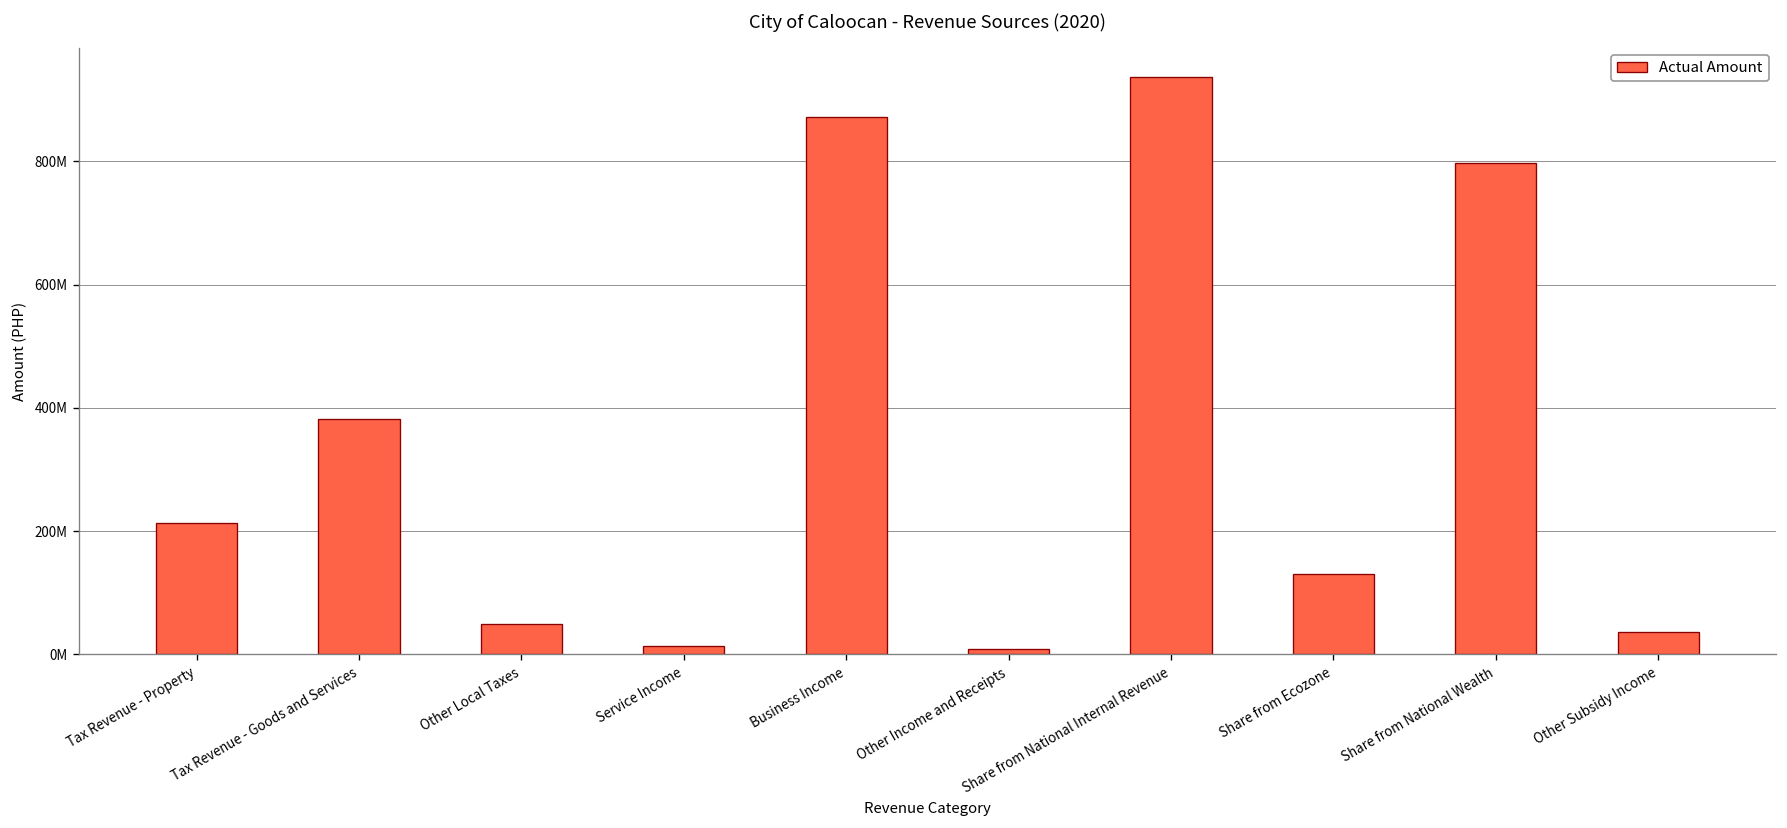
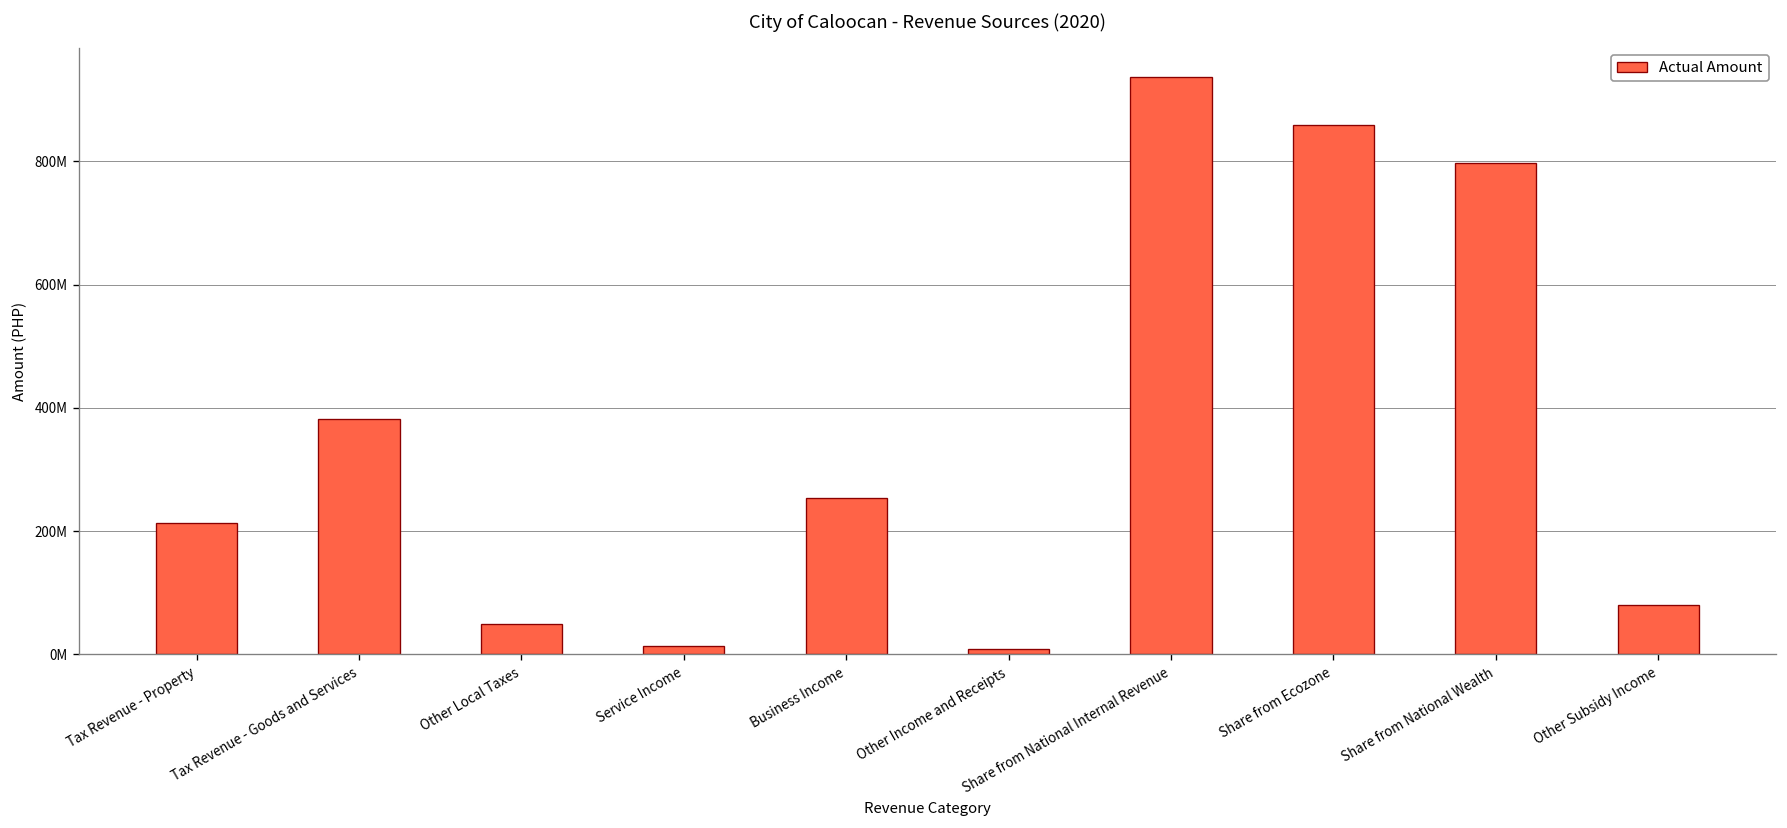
Business Income: 870000000 -> 250000000
Share from Ecozone: 130000000 -> 860000000
Other Subsidy Income: 40000000 -> 80000000
